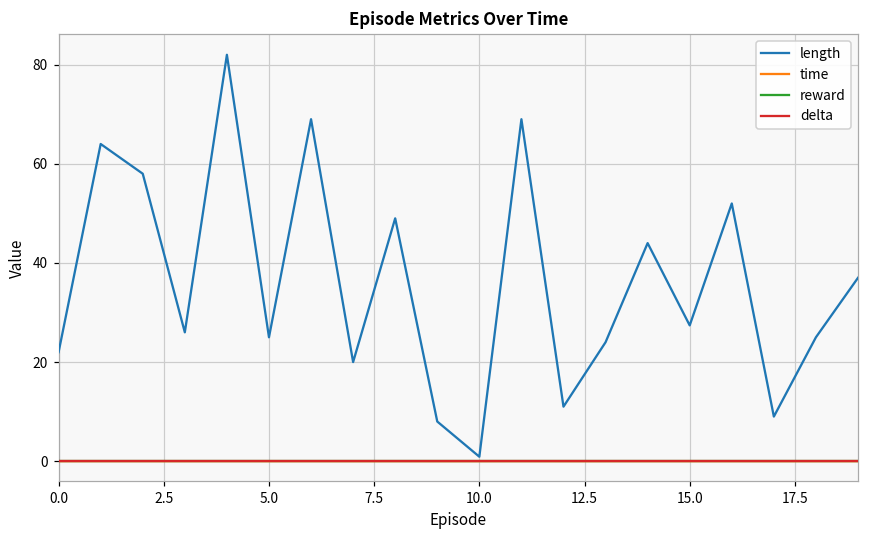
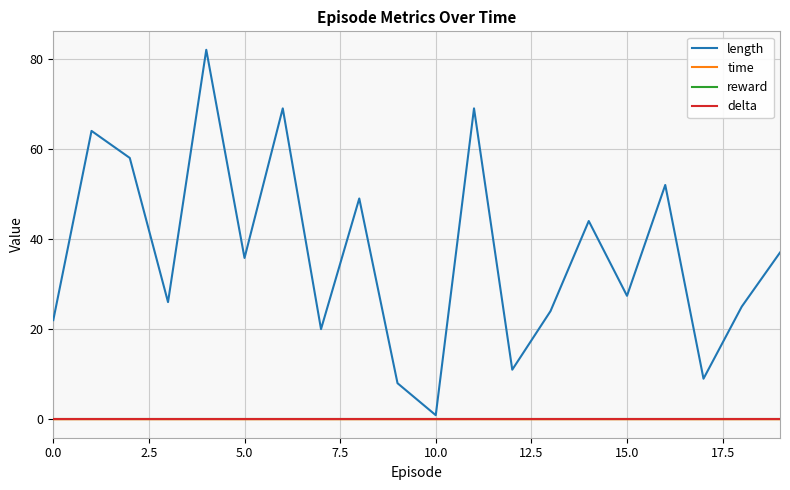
length, 5.0: 25 -> 36
